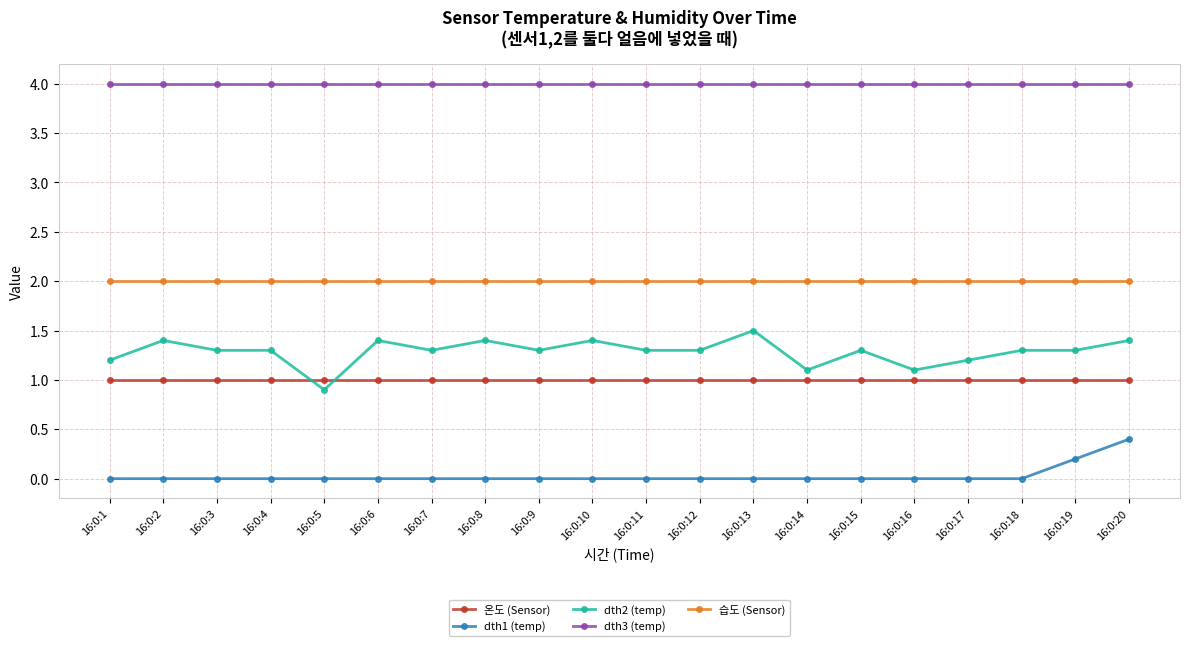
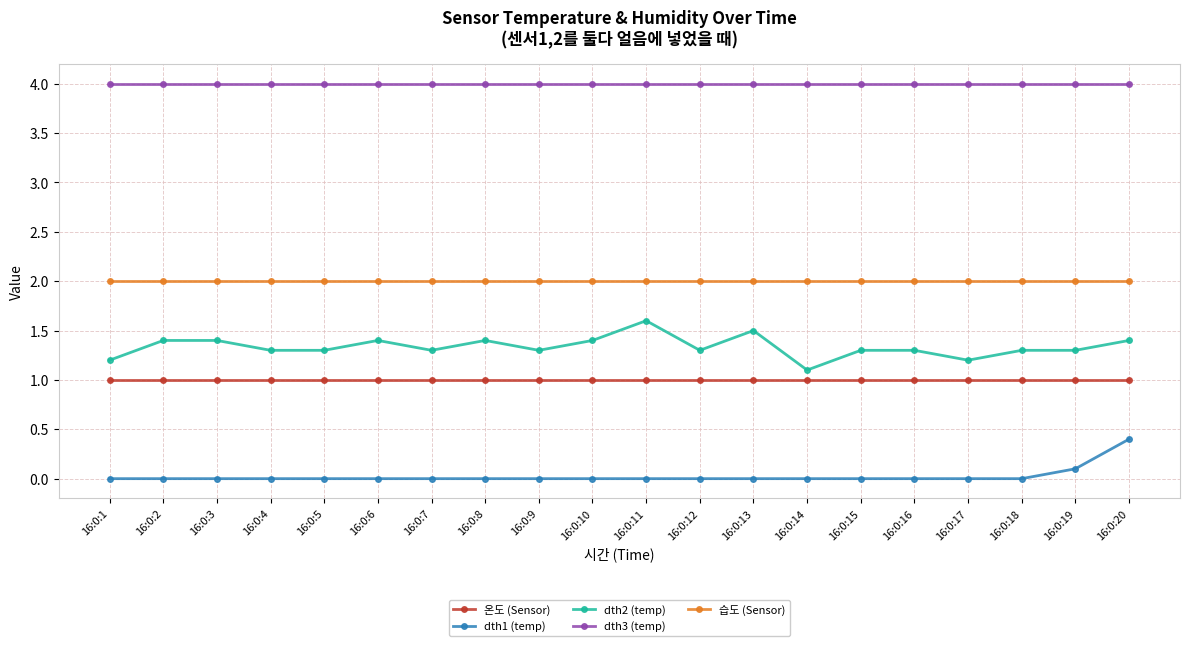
dth2 (temp), 16:0:3: 1.3 -> 1.4
dth2 (temp), 16:0:5: 0.9 -> 1.3
dth2 (temp), 16:0:11: 1.3 -> 1.6
dth2 (temp), 16:0:16: 1.1 -> 1.3
dth1 (temp), 16:0:19: 0.2 -> 0.1
